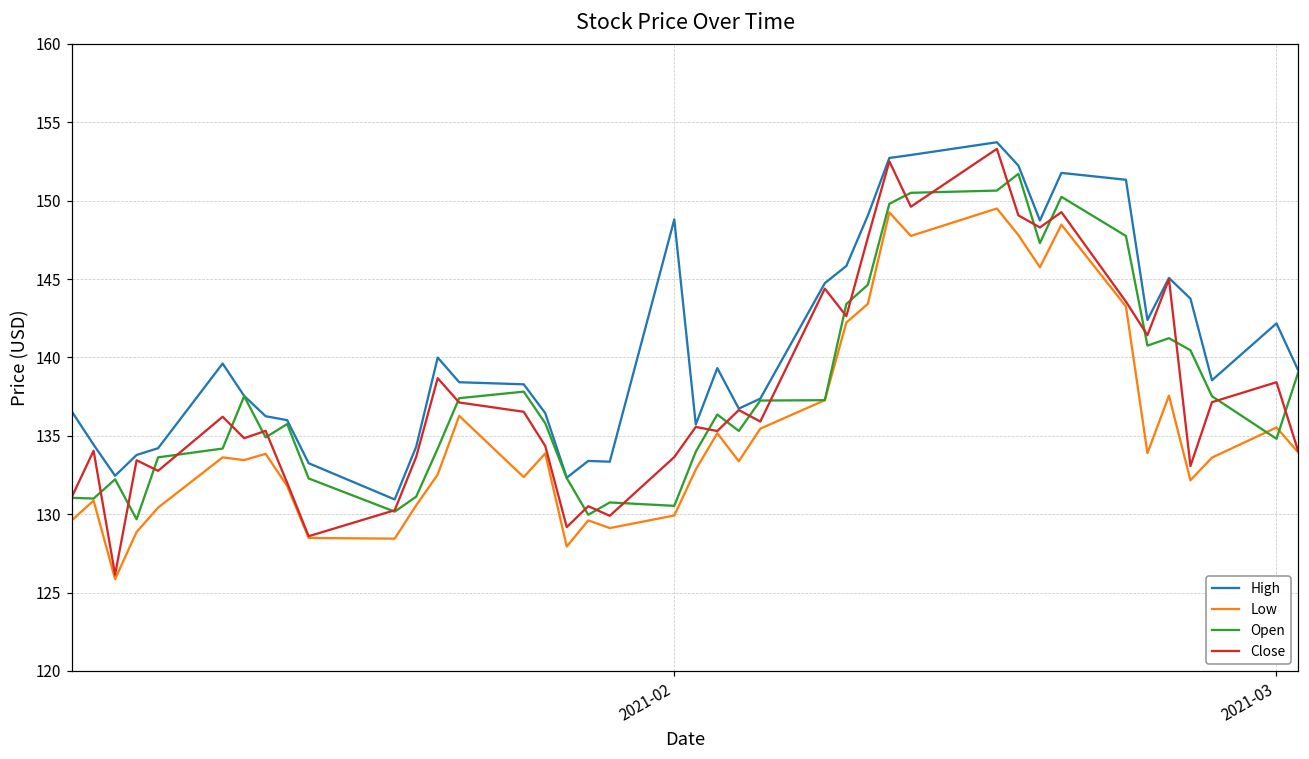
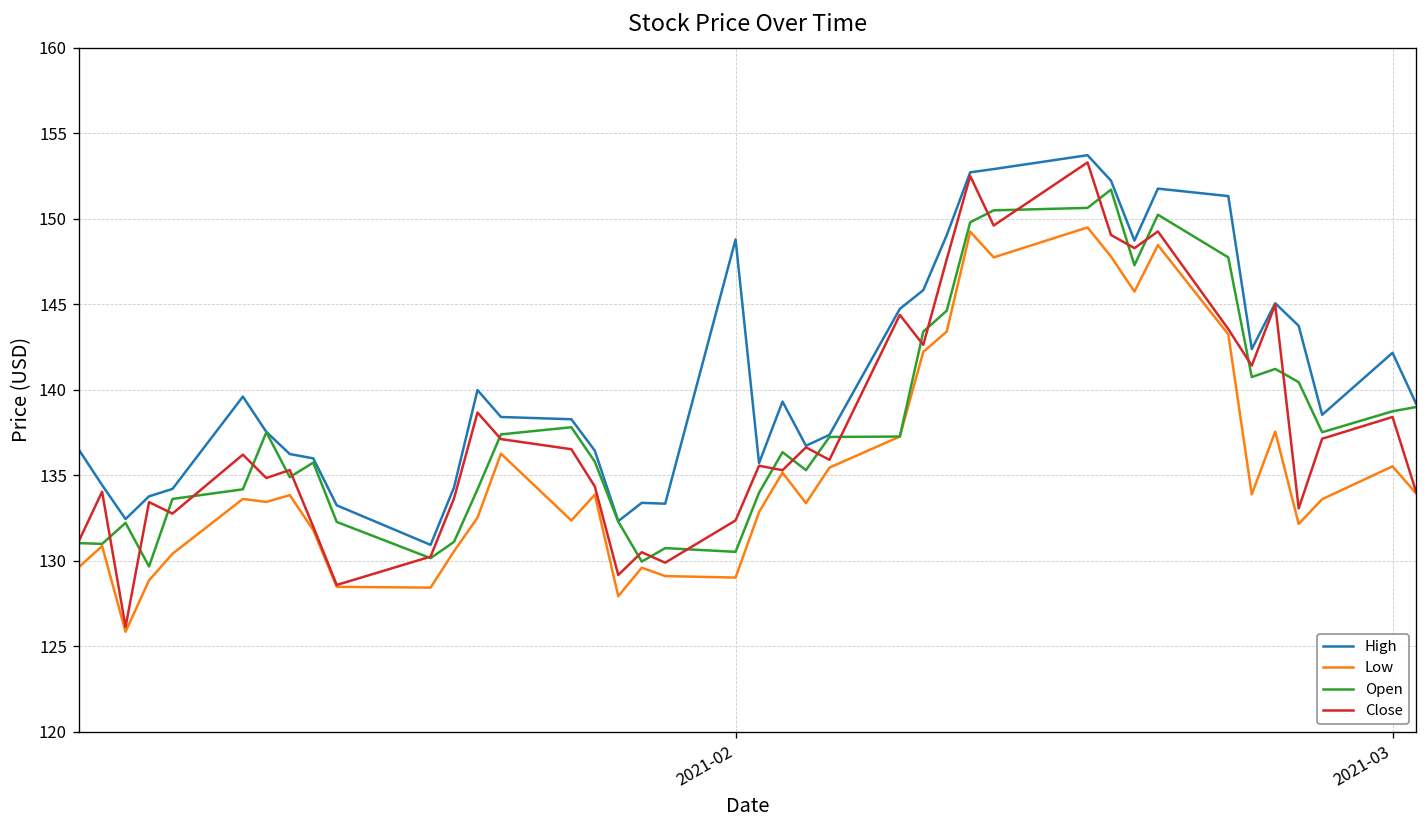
Low, 2021-02: 129.9 -> 129.0
Close, 2021-02: 133.6 -> 132.4
Open, 2021-03: 134.8 -> 138.8
